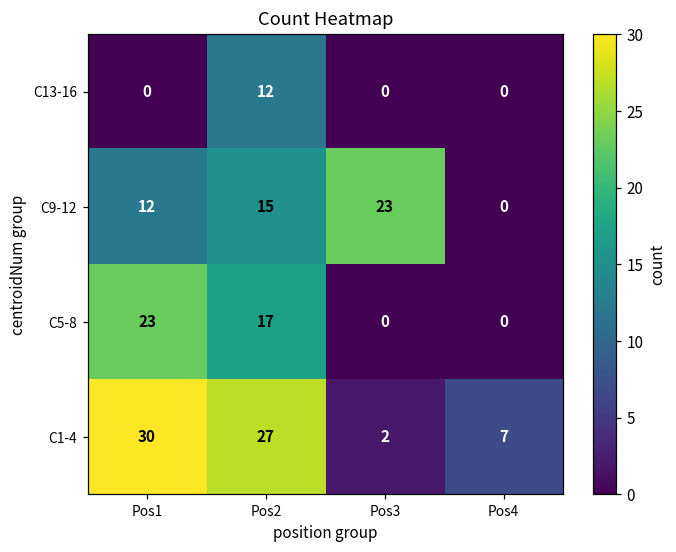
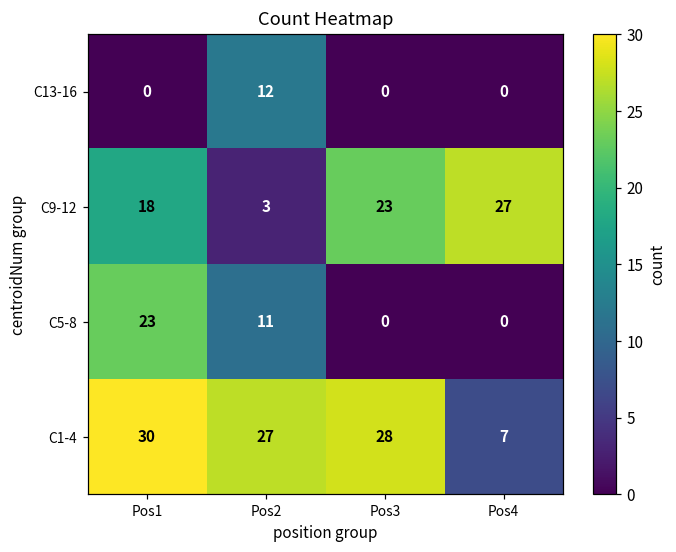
C9-12, Pos1: 12 -> 18
C9-12, Pos2: 15 -> 3
C9-12, Pos4: 0 -> 27
C5-8, Pos2: 17 -> 11
C1-4, Pos3: 2 -> 28
